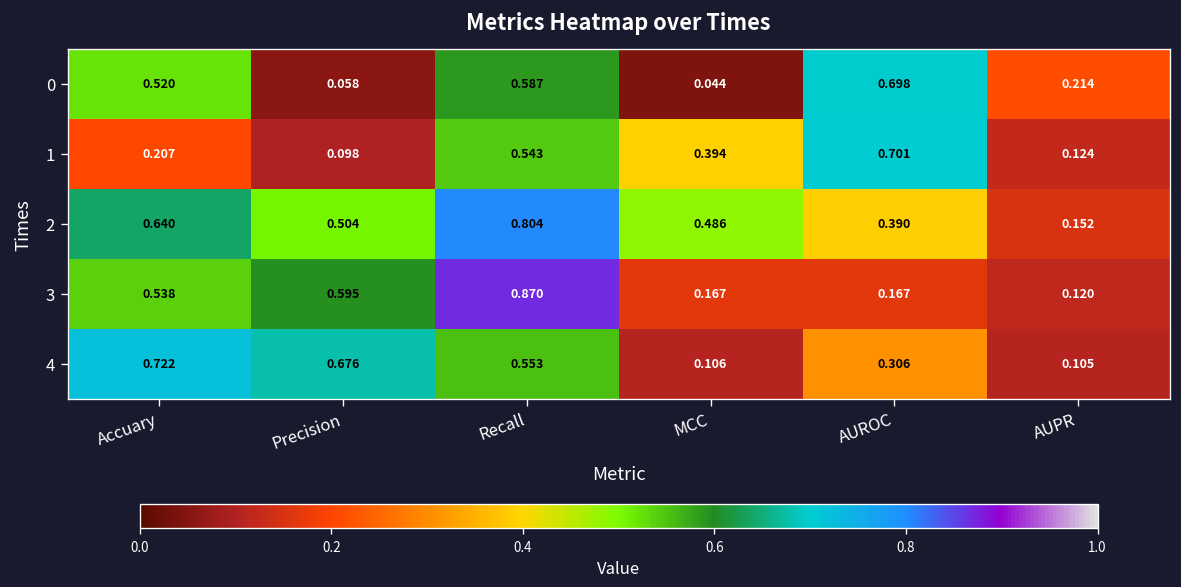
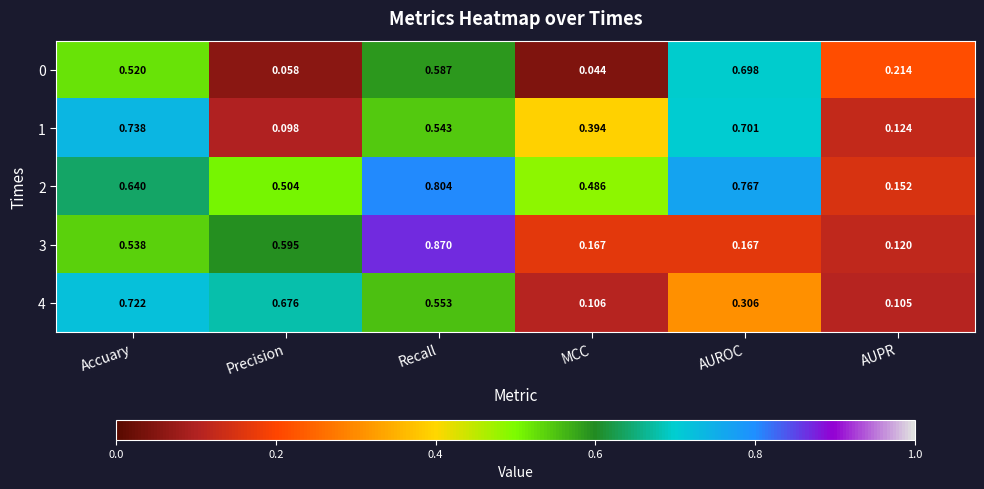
1, Accuary: 0.207 -> 0.738
2, AUROC: 0.390 -> 0.767
